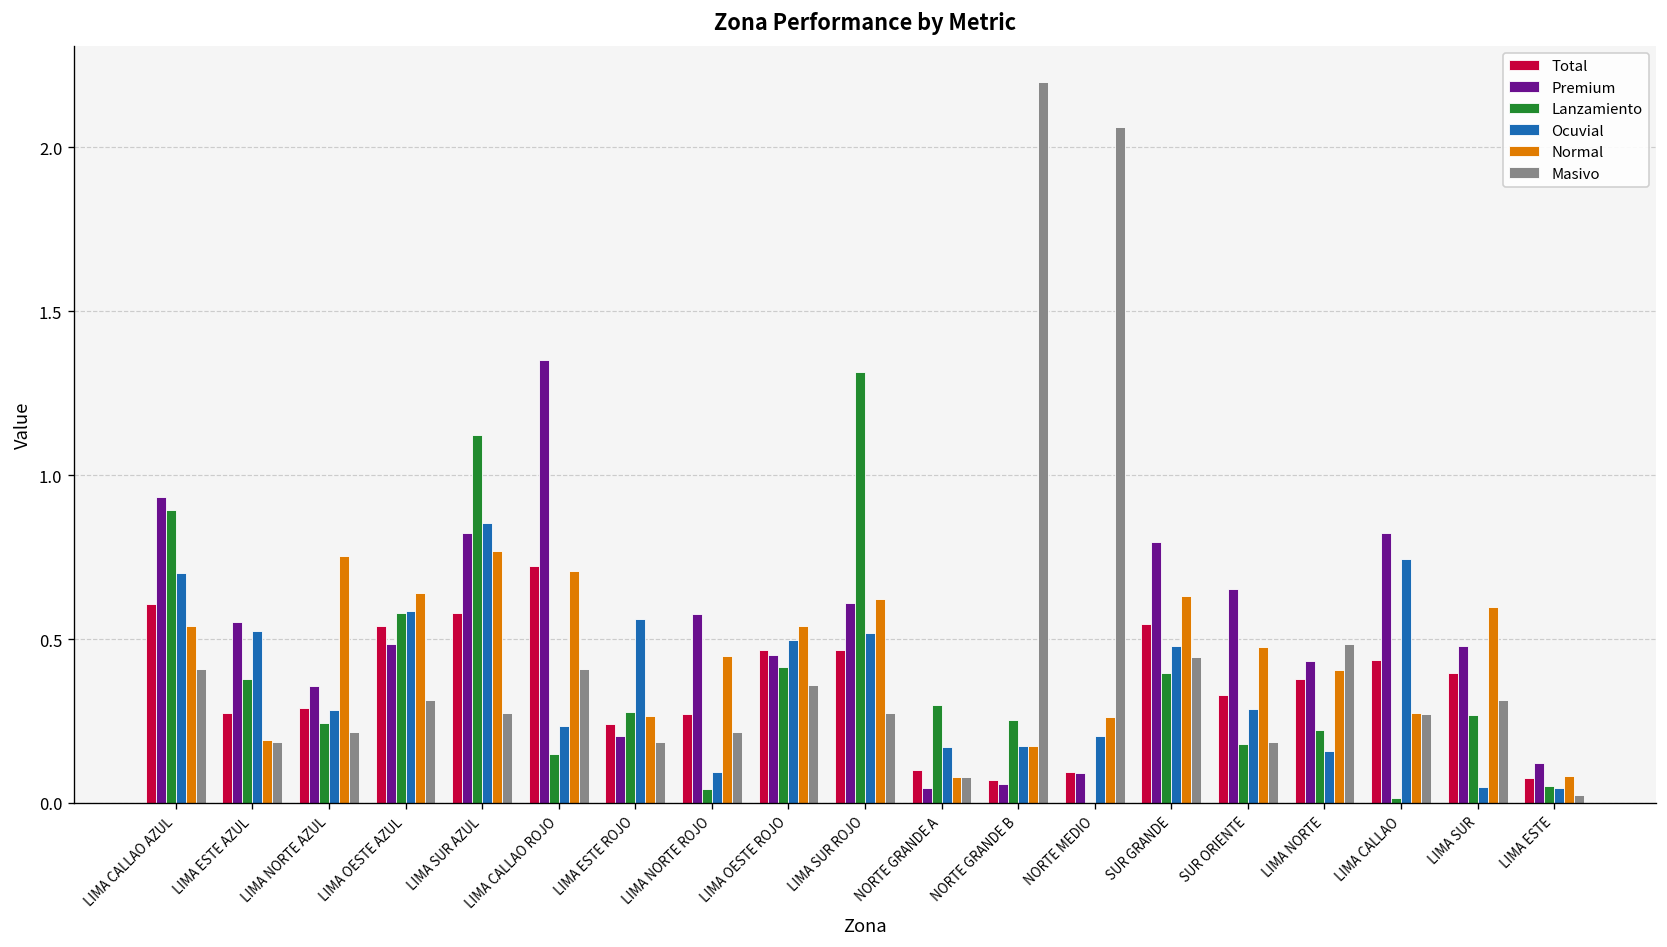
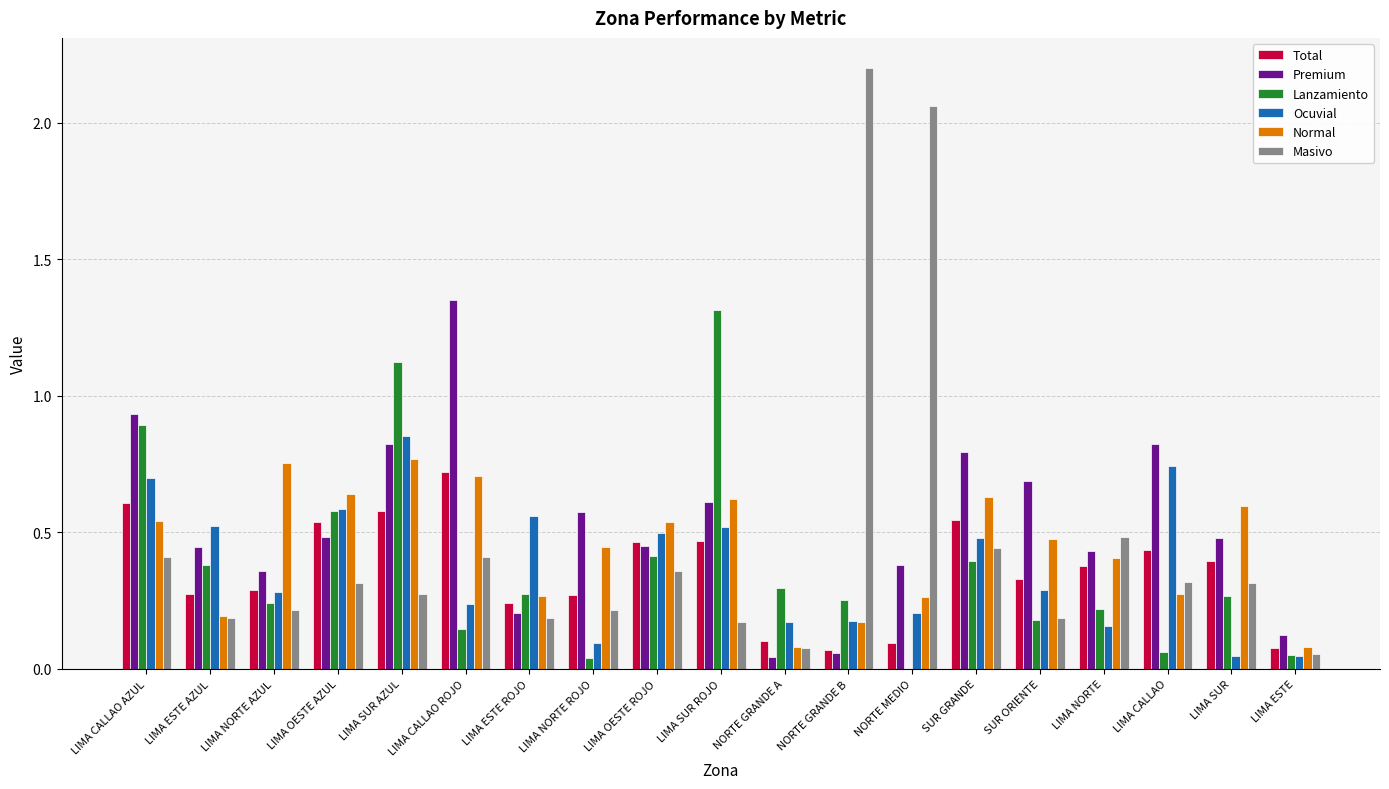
Premium, LIMA ESTE AZUL: 0.55 -> 0.45
Masivo, LIMA SUR ROJO: 0.27 -> 0.17
Premium, NORTE MEDIO: 0.09 -> 0.38
Premium, SUR ORIENTE: 0.65 -> 0.69
Lanzamiento, LIMA CALLAO: 0.02 -> 0.06
Masivo, LIMA CALLAO: 0.27 -> 0.32
Masivo, LIMA ESTE: 0.02 -> 0.05
